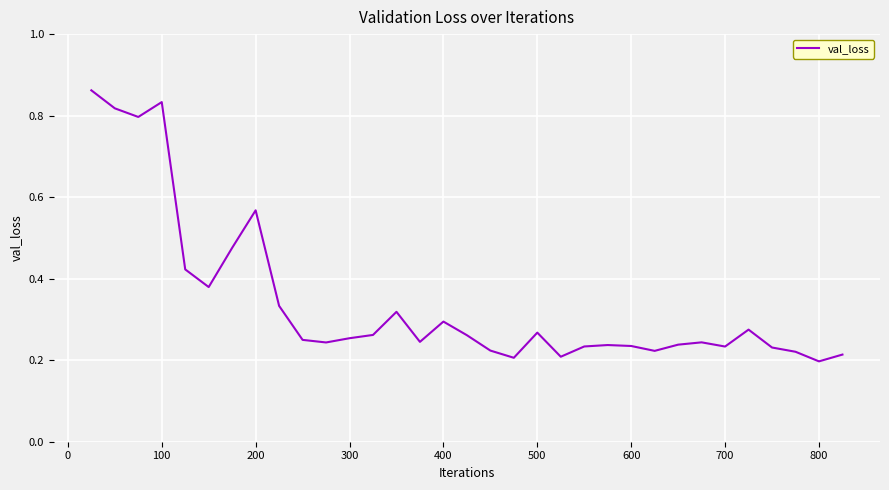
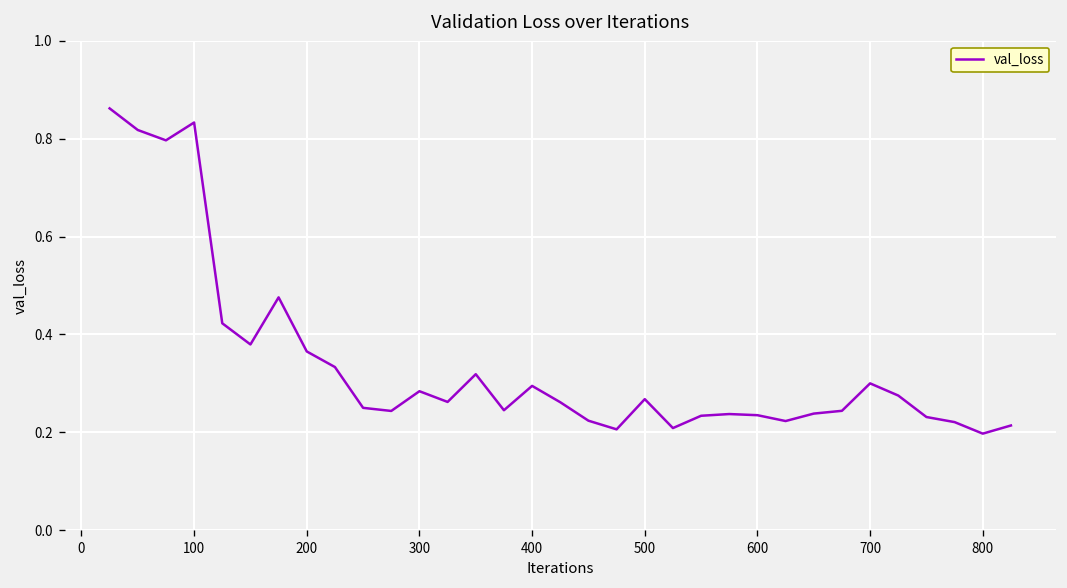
200: 0.57 -> 0.37
300: 0.25 -> 0.28
700: 0.23 -> 0.30
